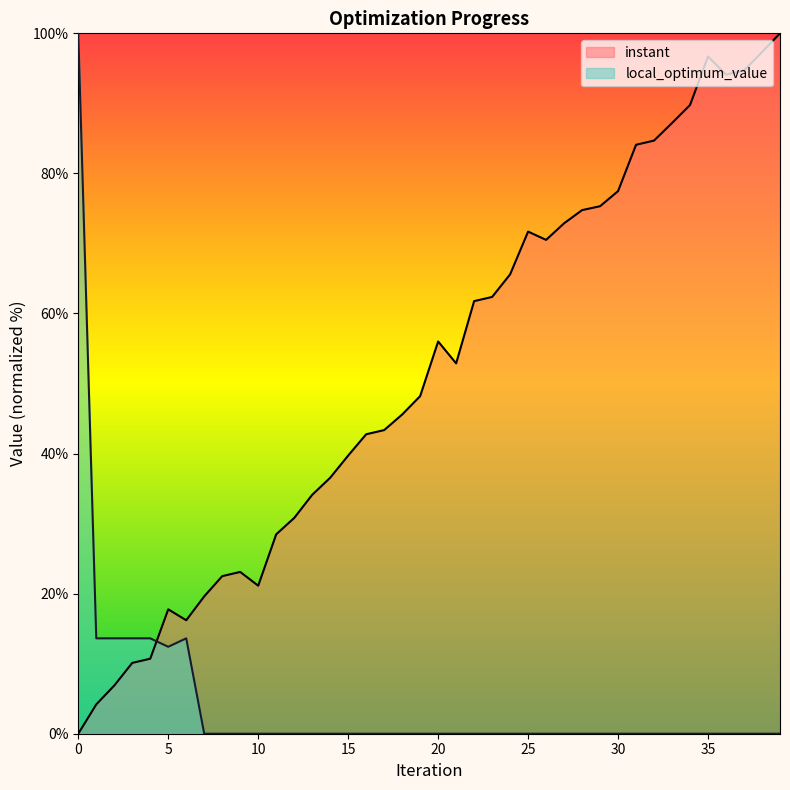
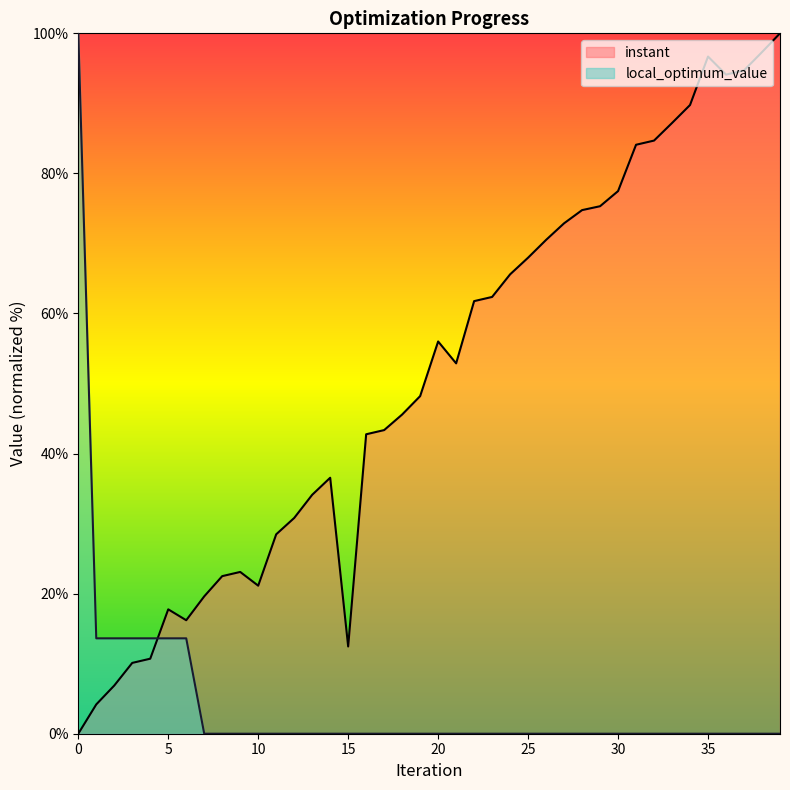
local_optimum_value, 5: 12% -> 14%
instant, 15: 40% -> 12%
instant, 25: 72% -> 68%
